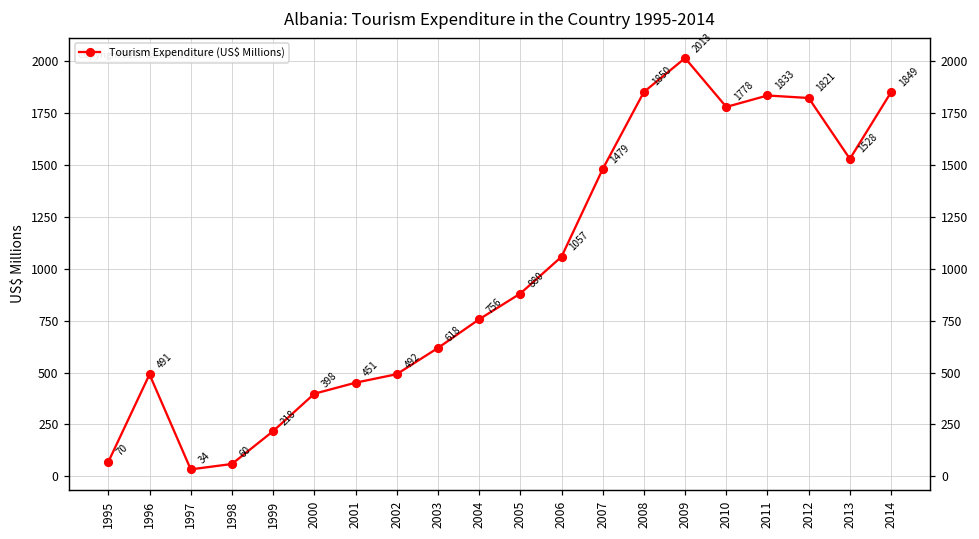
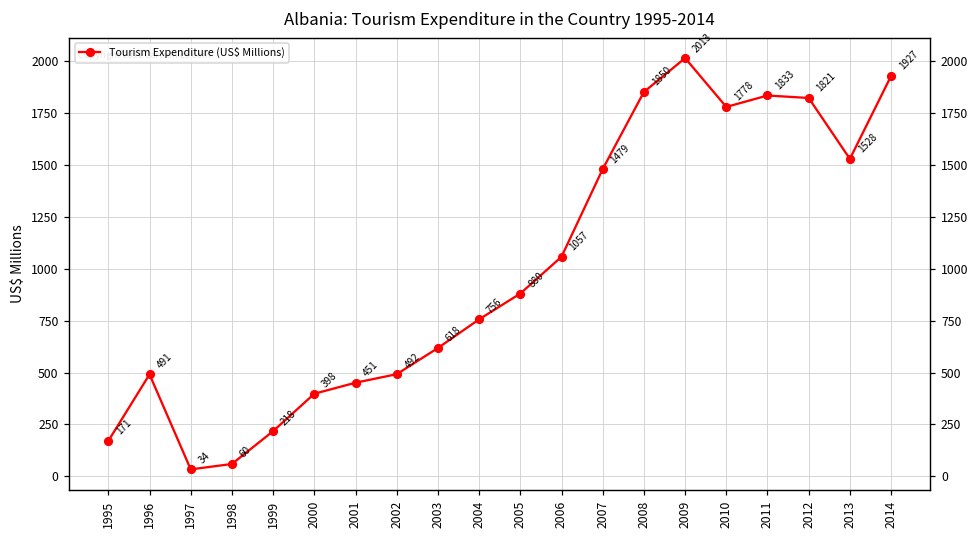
1995: 70 -> 171
2014: 1849 -> 1927
